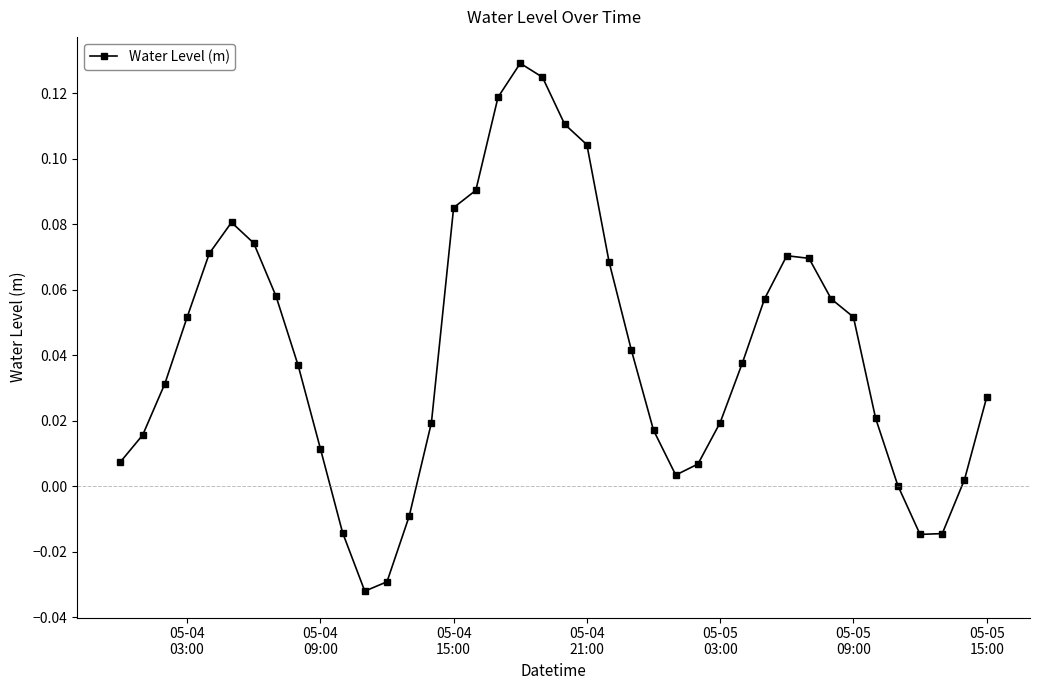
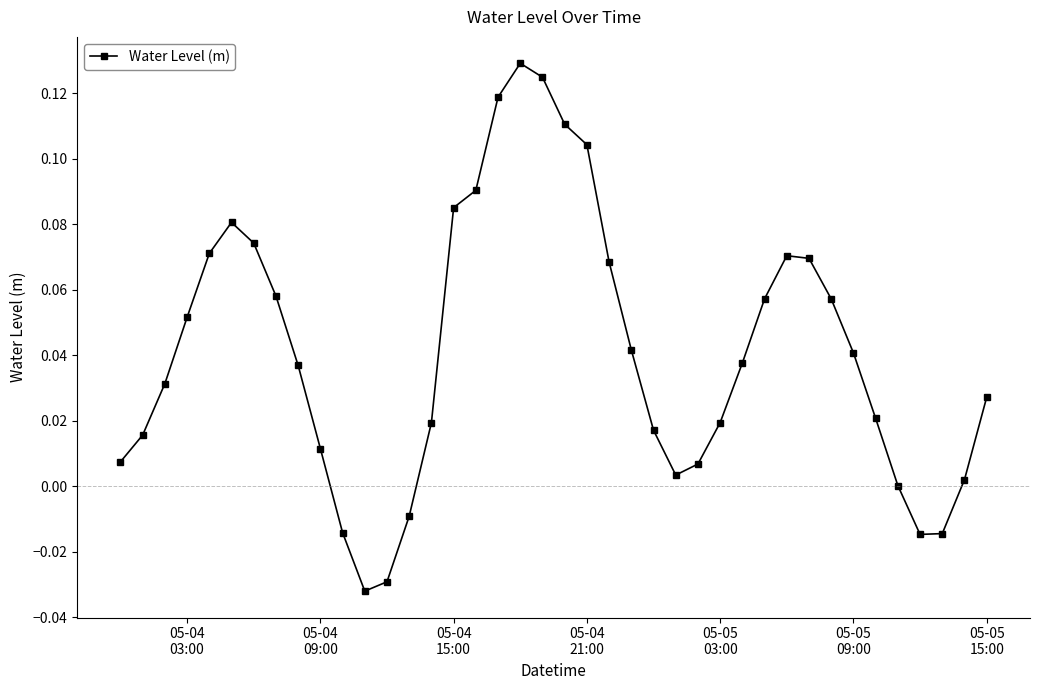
05-05 09:00: 0.052 -> 0.041
